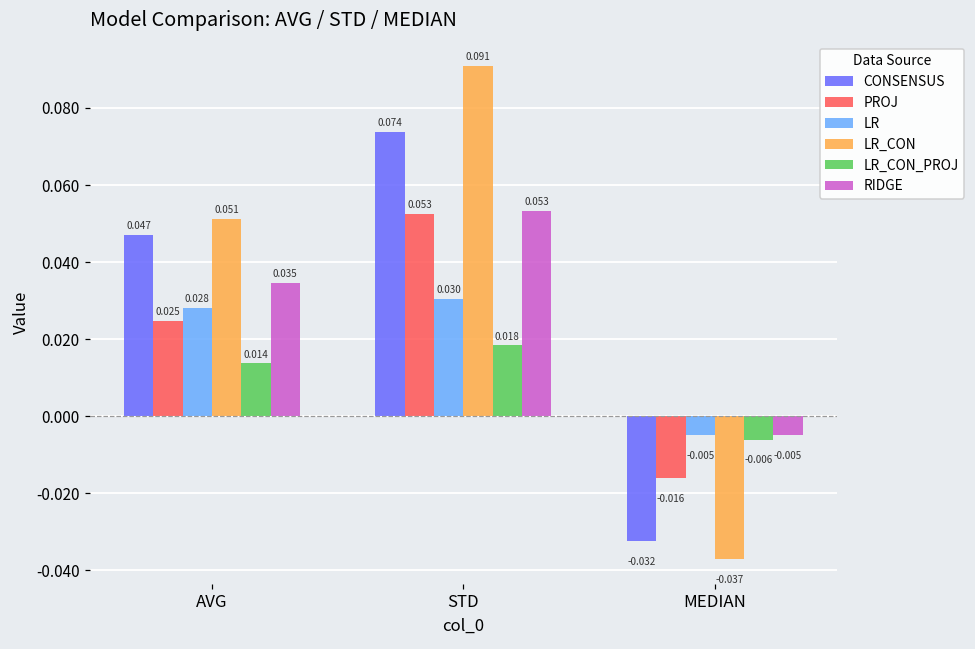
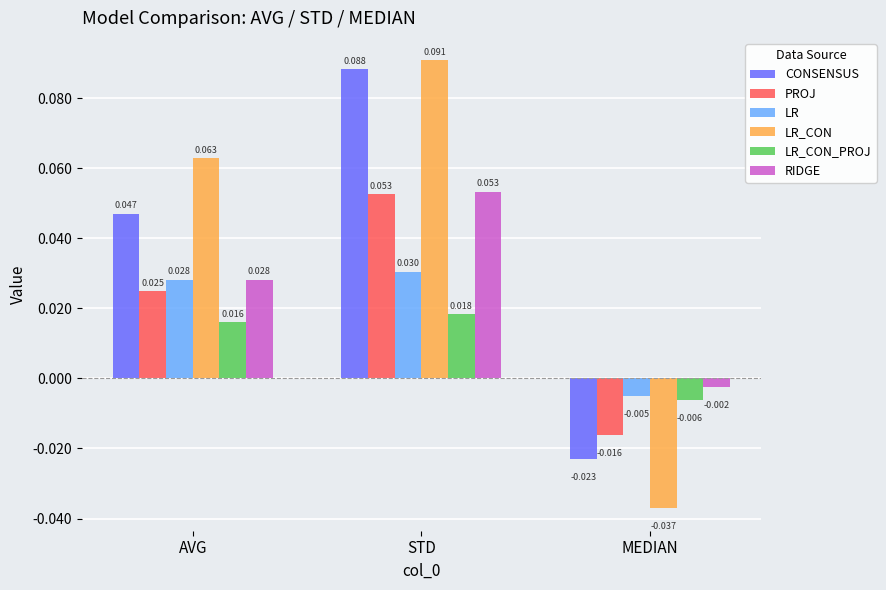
LR_CON, AVG: 0.051 -> 0.063
LR_CON_PROJ, AVG: 0.014 -> 0.016
RIDGE, AVG: 0.035 -> 0.028
CONSENSUS, STD: 0.074 -> 0.088
CONSENSUS, MEDIAN: -0.032 -> -0.023
RIDGE, MEDIAN: -0.005 -> -0.002
